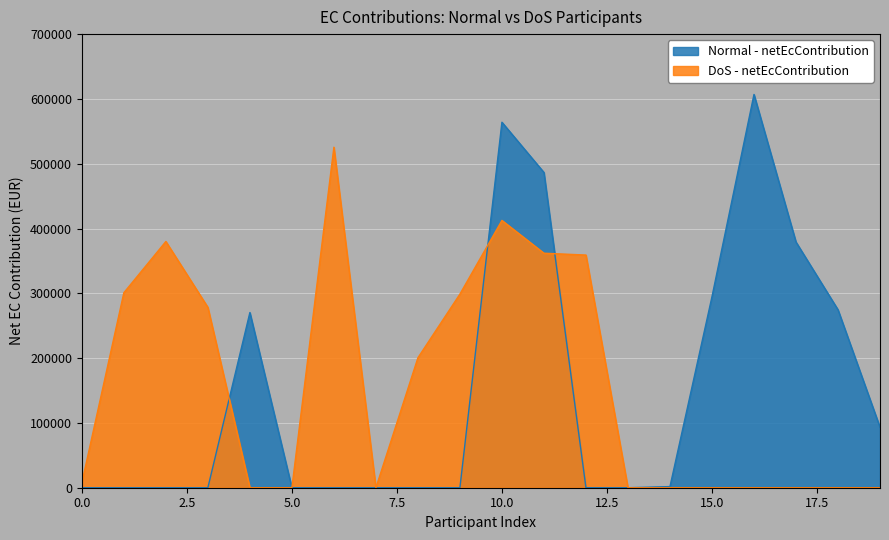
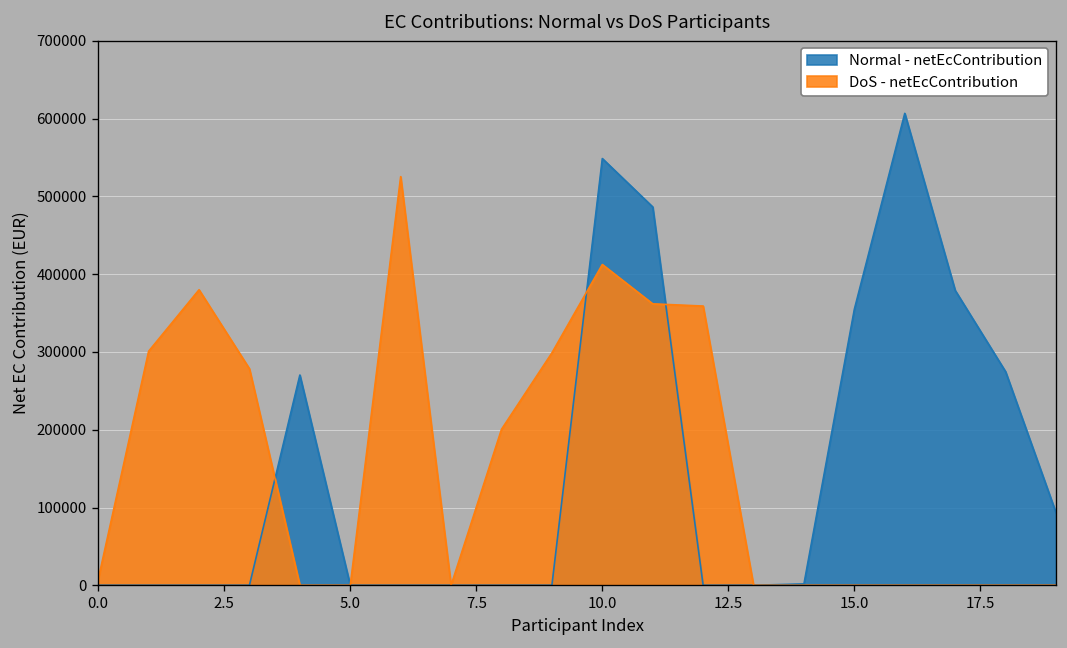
Normal - netEcContribution, 10.0: 560000 -> 550000
Normal - netEcContribution, 15.0: 290000 -> 350000
